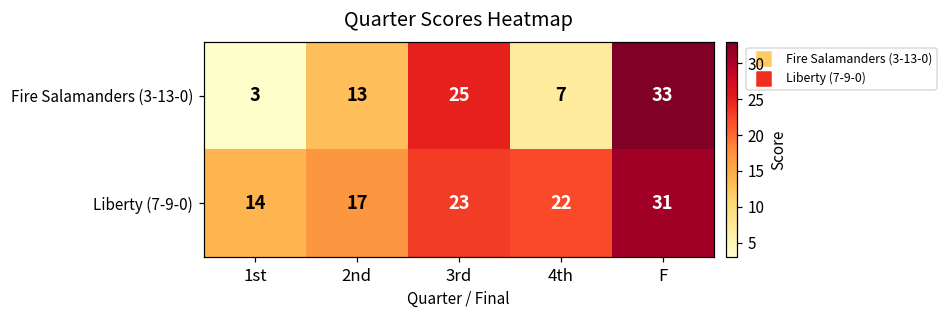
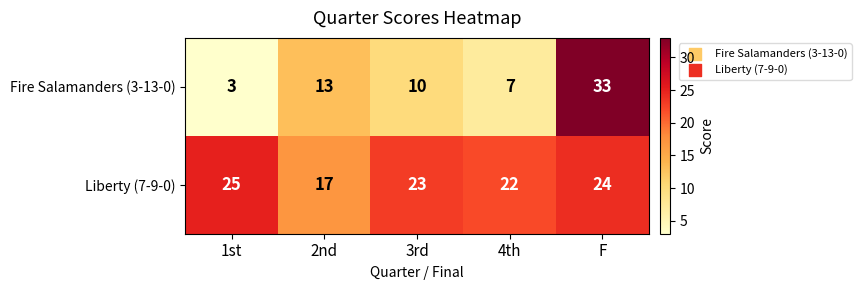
Fire Salamanders (3-13-0), 3rd: 25 -> 10
Liberty (7-9-0), 1st: 14 -> 25
Liberty (7-9-0), F: 31 -> 24
